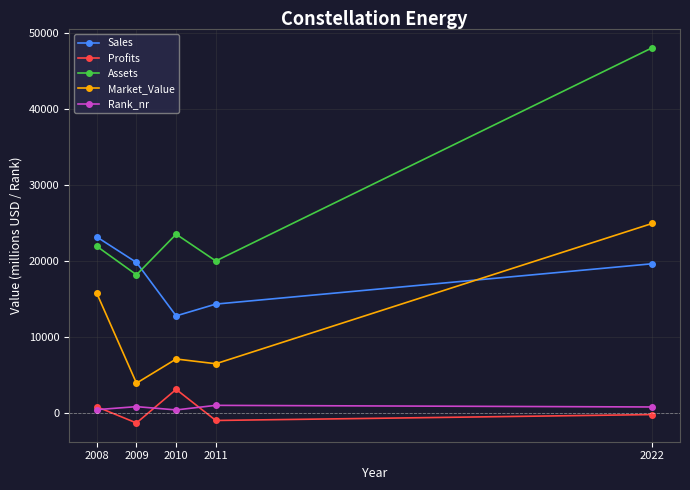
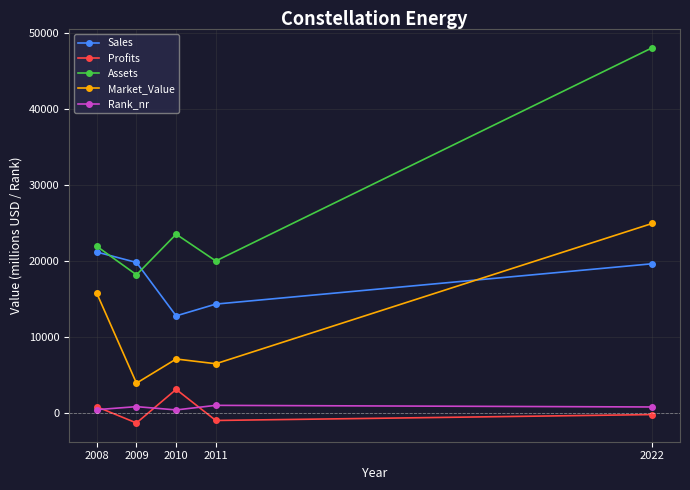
Sales, 2008: 23000 -> 21000
